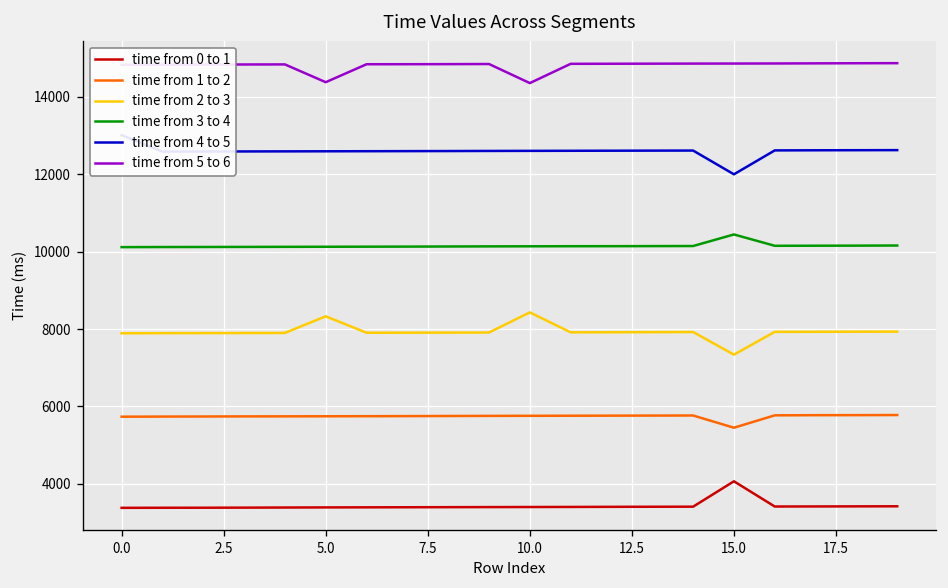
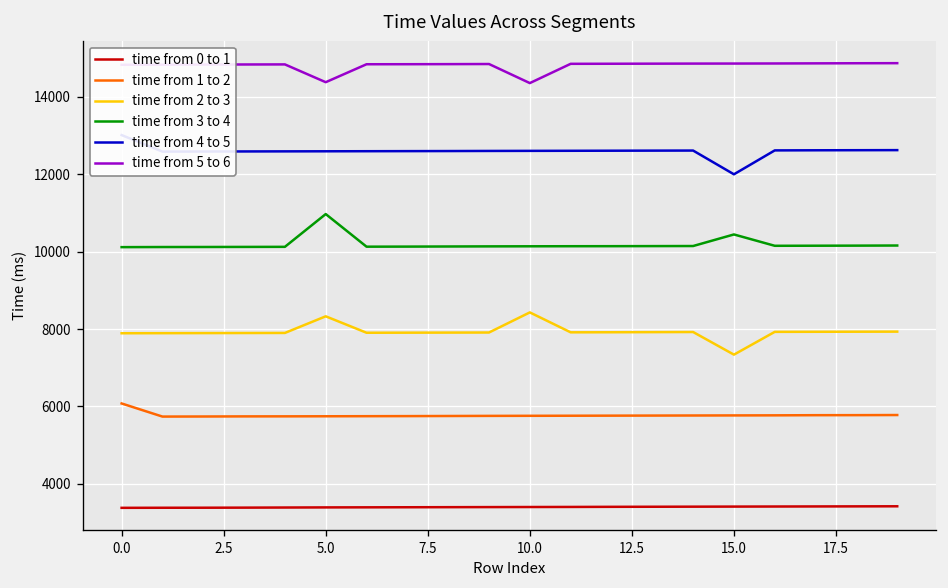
time from 1 to 2, 0.0: 5700 -> 6100
time from 3 to 4, 5.0: 10100 -> 11000
time from 0 to 1, 15.0: 4100 -> 3400
time from 1 to 2, 15.0: 5500 -> 5800
